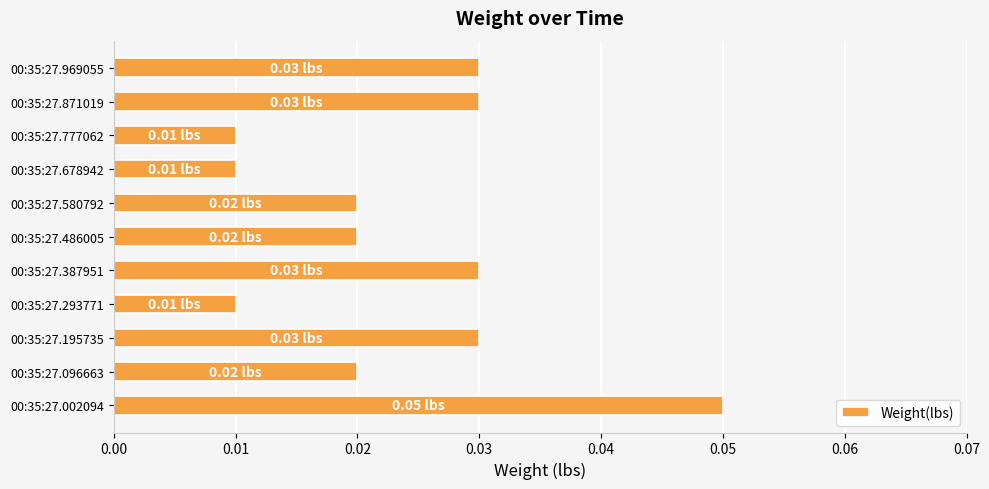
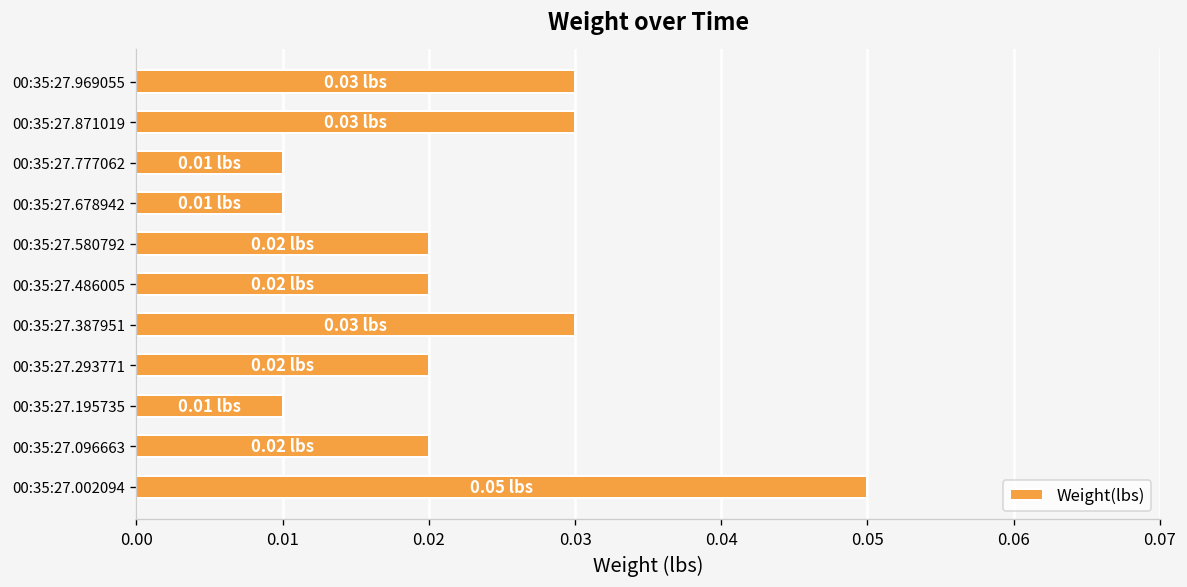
00:35:27.293771: 0.01 -> 0.02
00:35:27.195735: 0.03 -> 0.01
